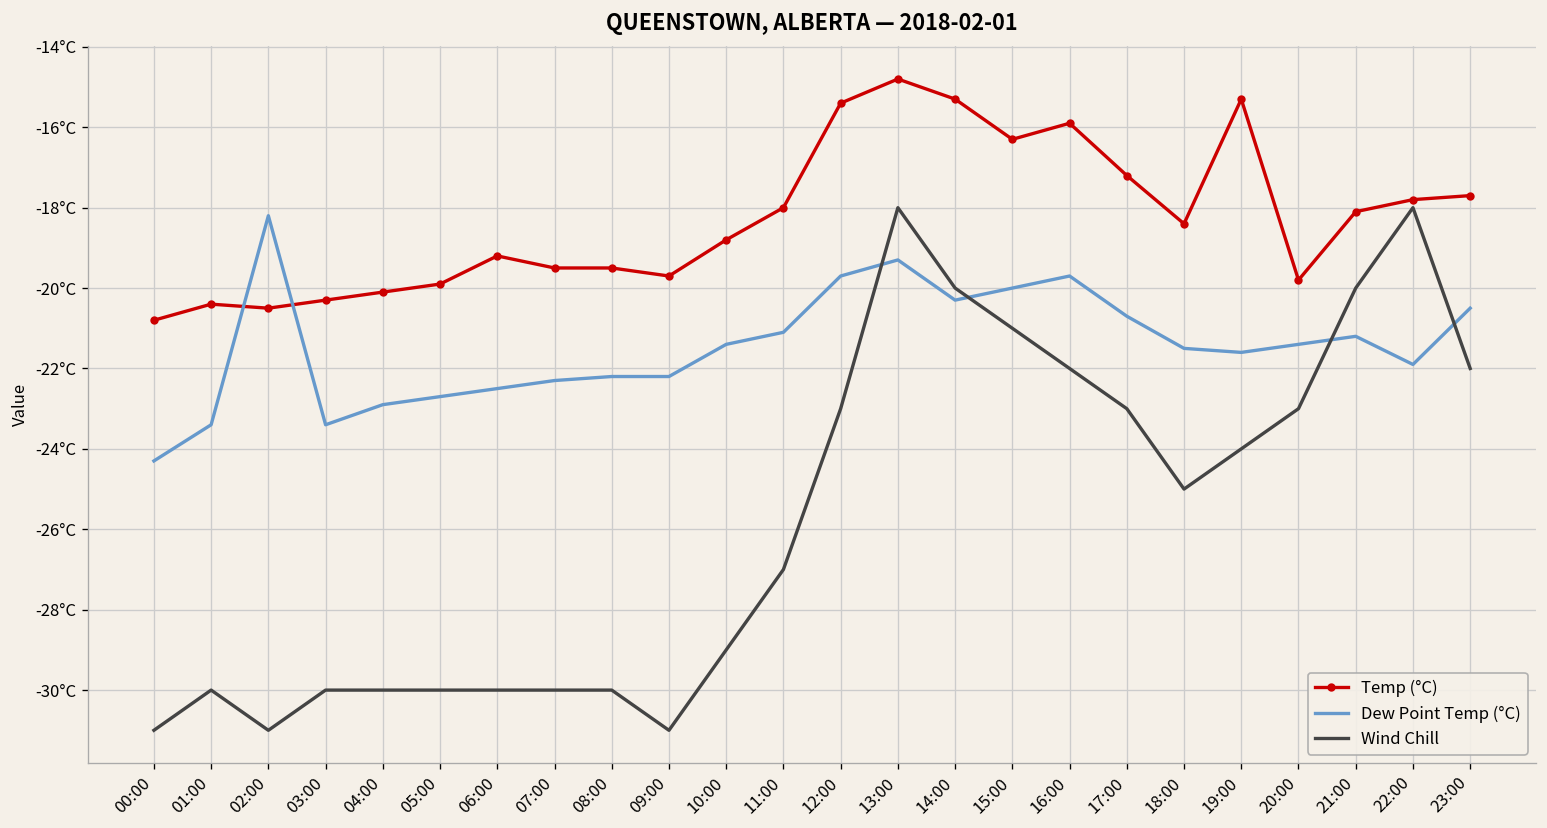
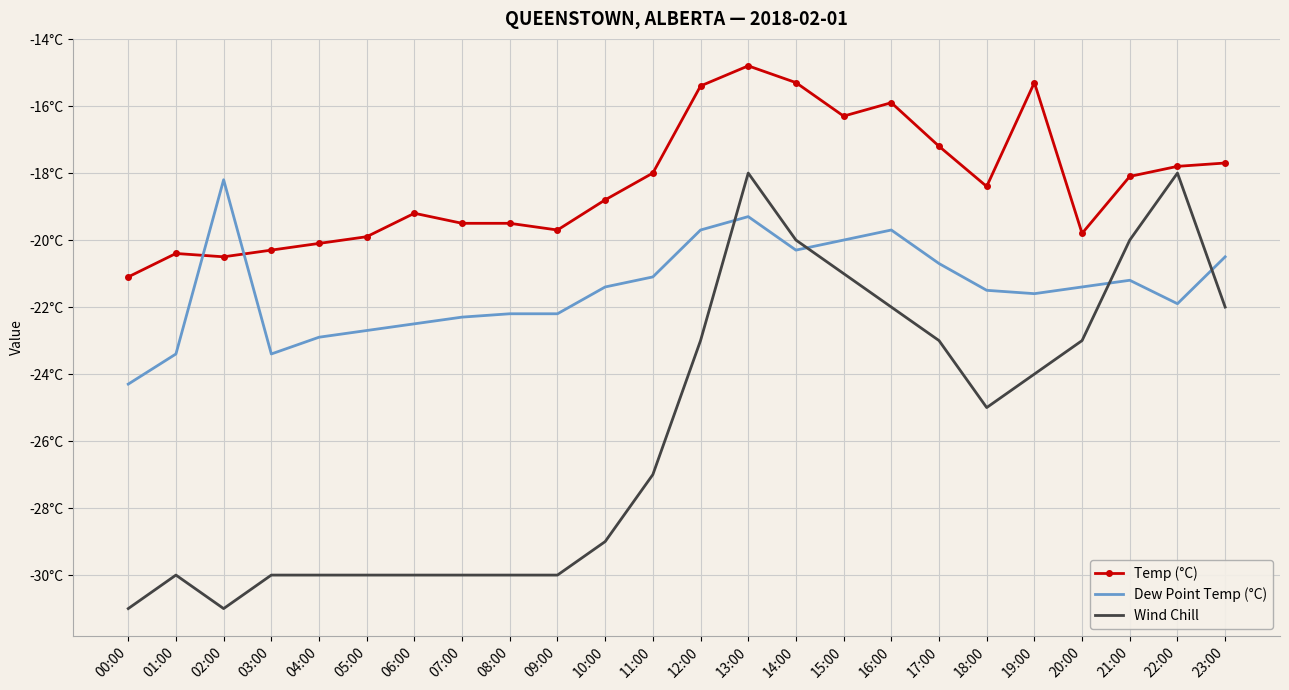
Temp (°C), 00:00: -20.8°C -> -21.1°C
Wind Chill, 09:00: -31°C -> -30°C
